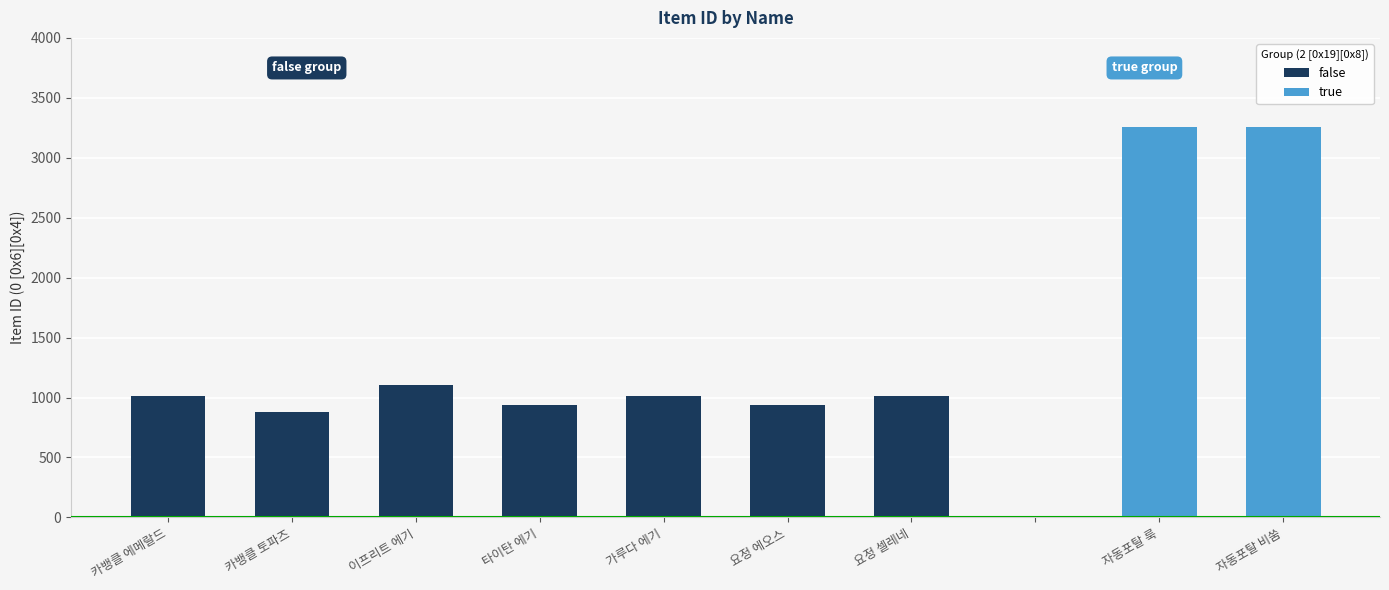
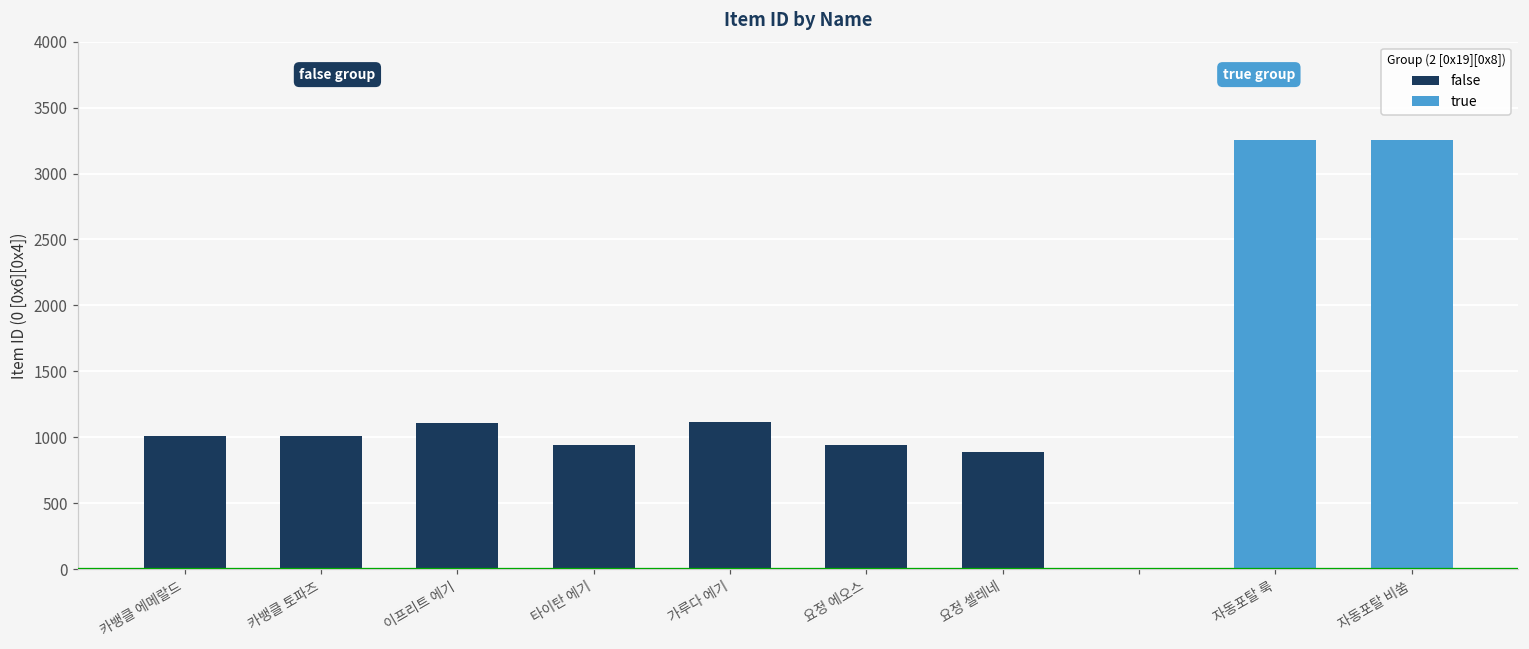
false, 카뱅클 토파즈: 880 -> 1010
false, 가루다 에기: 1020 -> 1120
false, 요정 셀레네: 1010 -> 890
